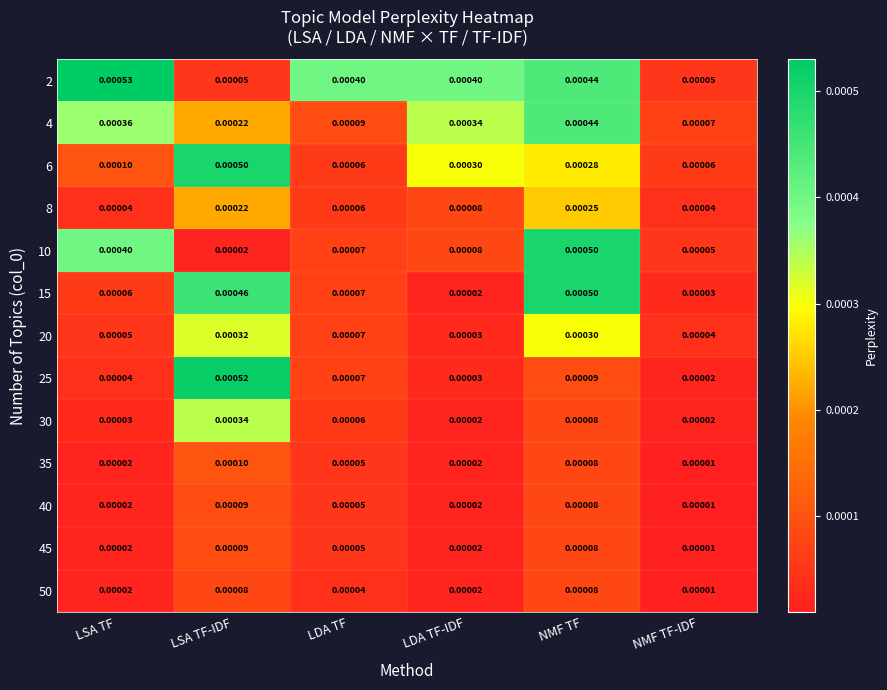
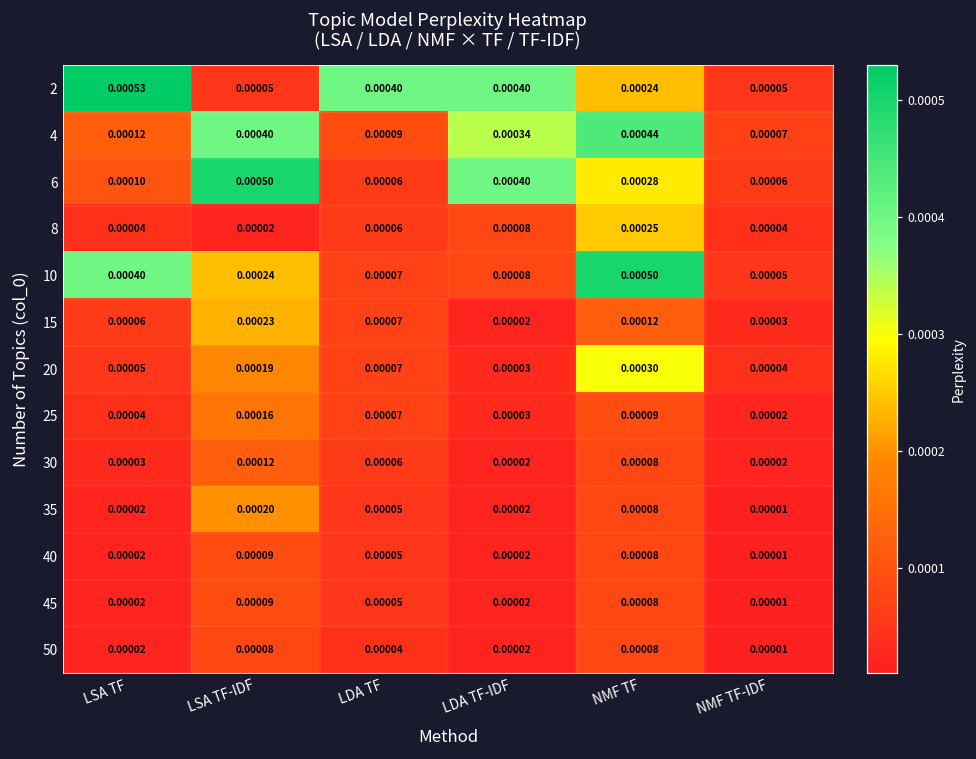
2, NMF TF: 0.00044 -> 0.00024
4, LSA TF: 0.00036 -> 0.00012
4, LSA TF-IDF: 0.00022 -> 0.00040
6, LDA TF-IDF: 0.00030 -> 0.00040
8, LSA TF-IDF: 0.00022 -> 0.00002
10, LSA TF-IDF: 0.00002 -> 0.00024
15, LSA TF-IDF: 0.00046 -> 0.00023
15, NMF TF: 0.00050 -> 0.00012
20, LSA TF-IDF: 0.00032 -> 0.00019
25, LSA TF-IDF: 0.00052 -> 0.00016
30, LSA TF-IDF: 0.00034 -> 0.00012
35, LSA TF-IDF: 0.00010 -> 0.00020
